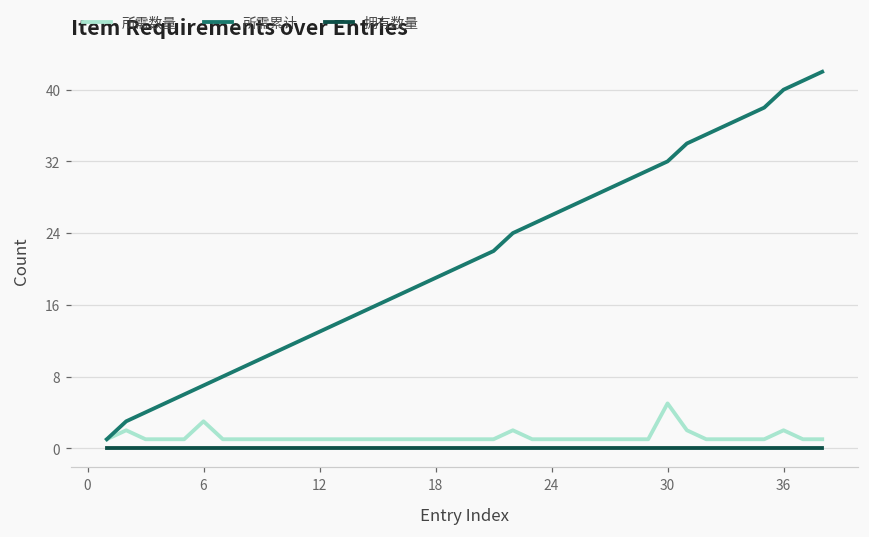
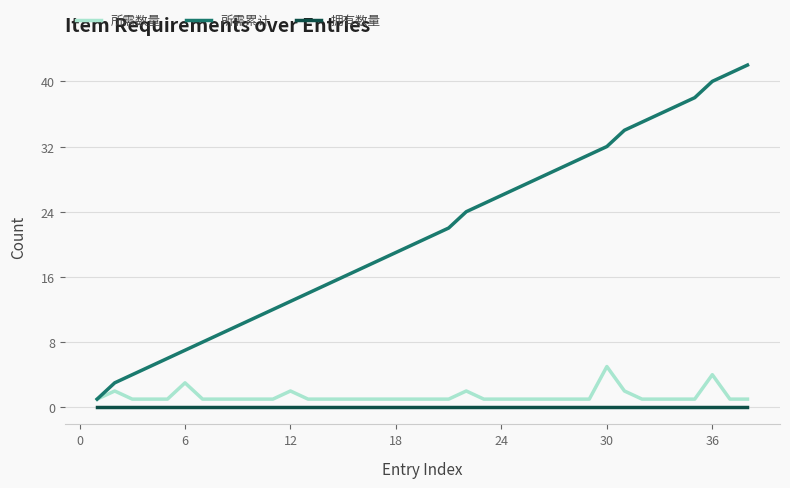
所需数量, 12: 1 -> 2
所需数量, 36: 2 -> 4
